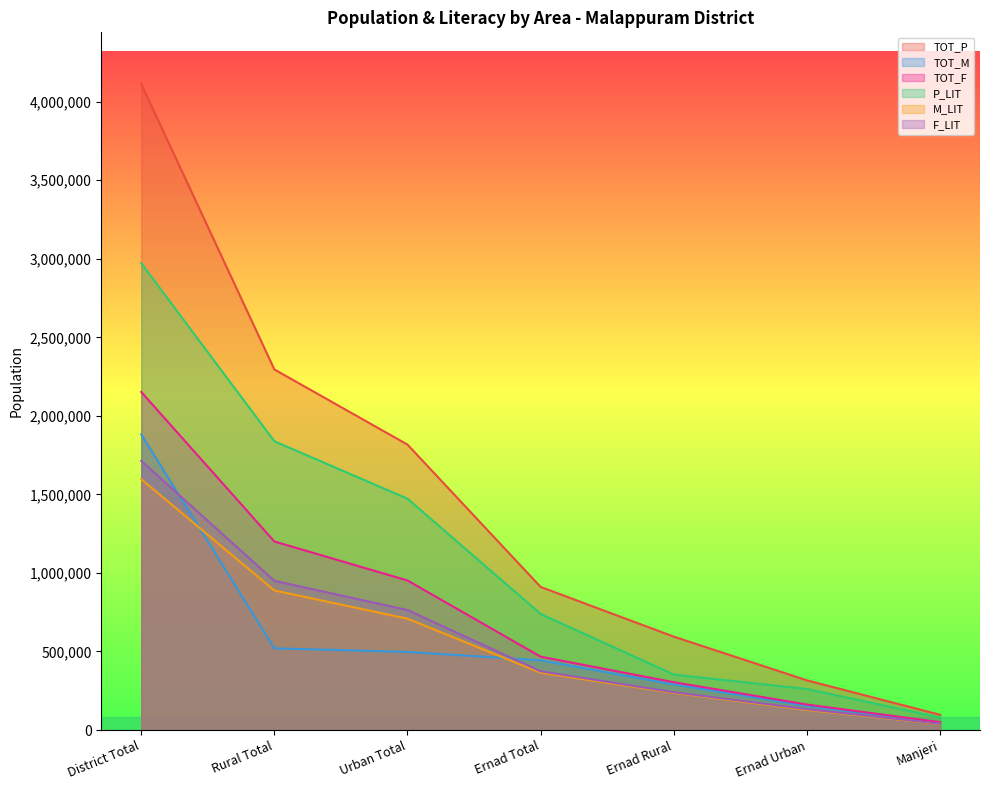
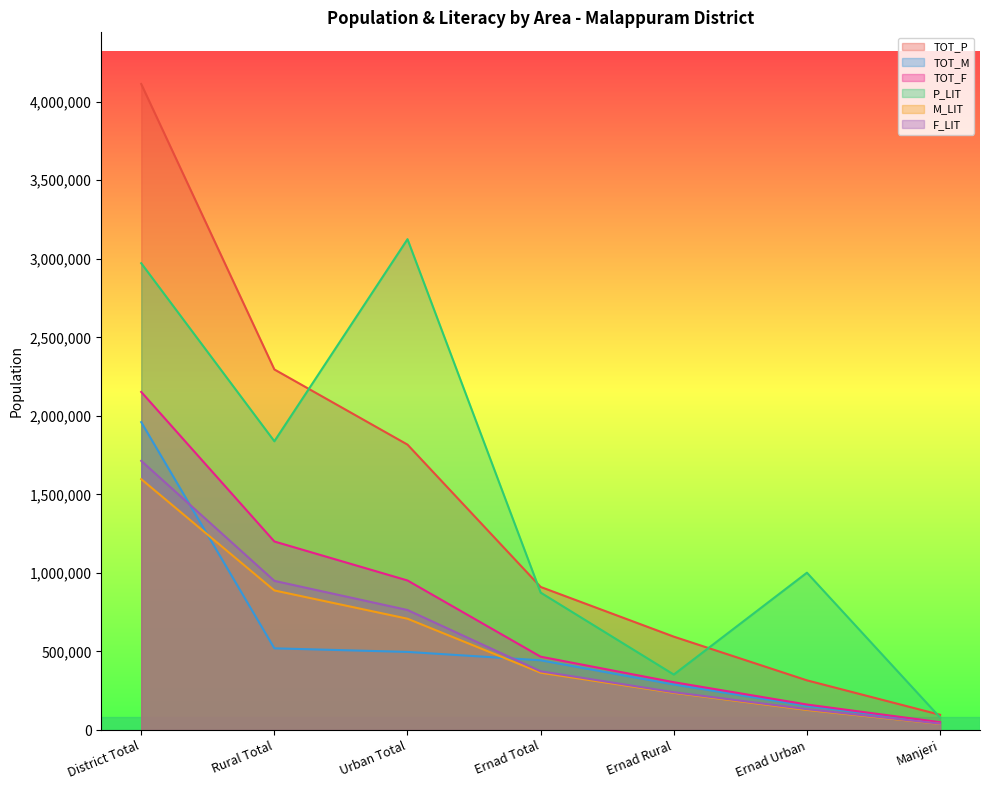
TOT_M, District Total: 1,880,000 -> 1,960,000
P_LIT, Urban Total: 1,470,000 -> 3,130,000
P_LIT, Ernad Total: 740,000 -> 870,000
P_LIT, Ernad Urban: 260,000 -> 1,000,000
